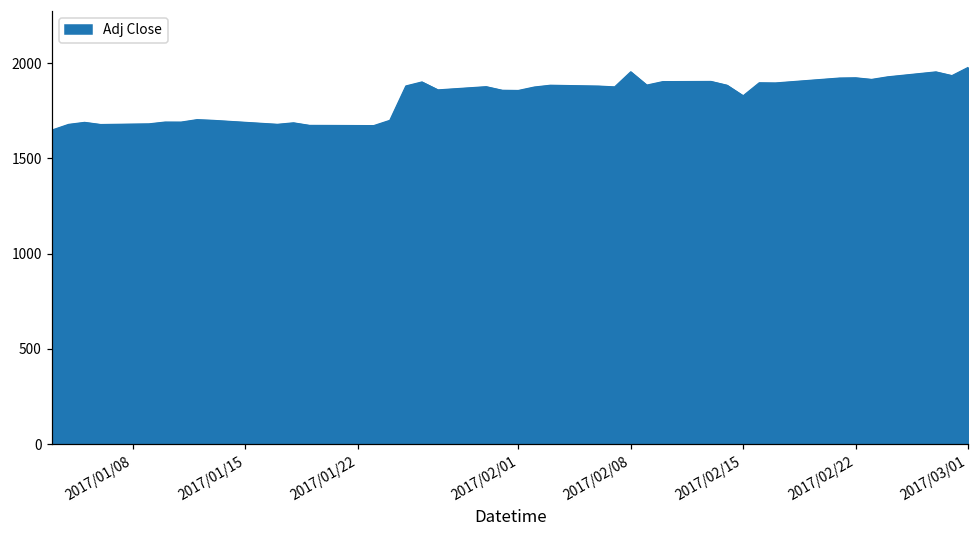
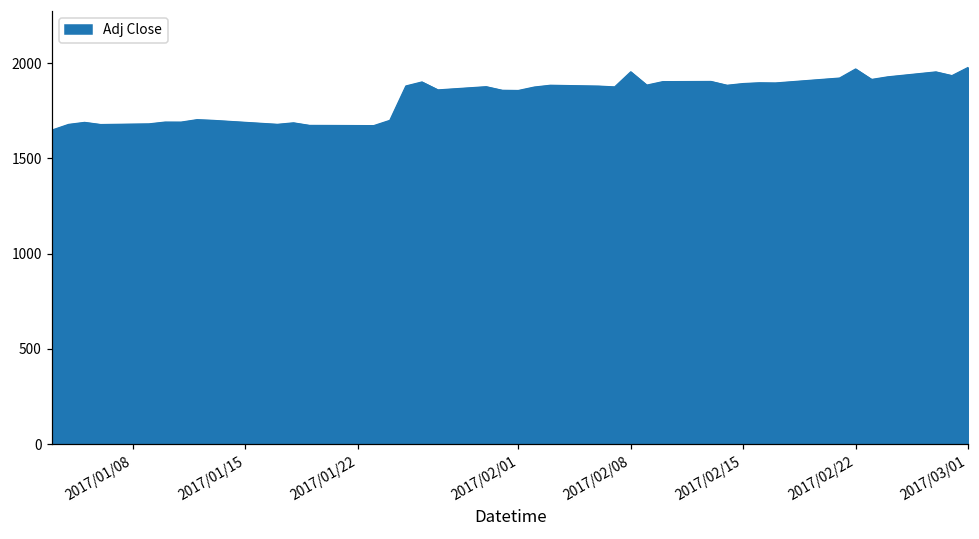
2017/02/15: 1830 -> 1890
2017/02/22: 1920 -> 1970
